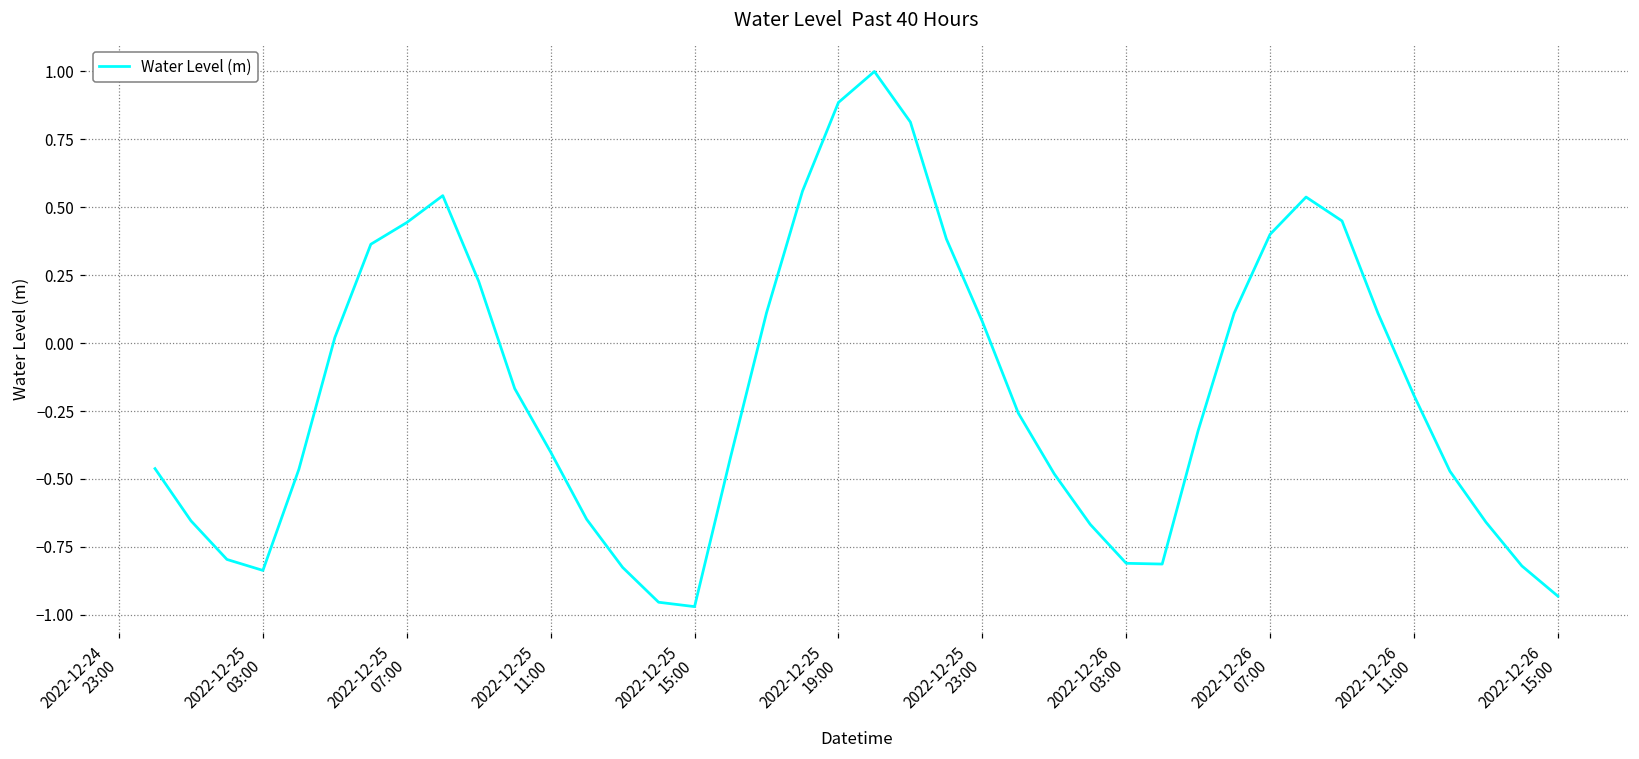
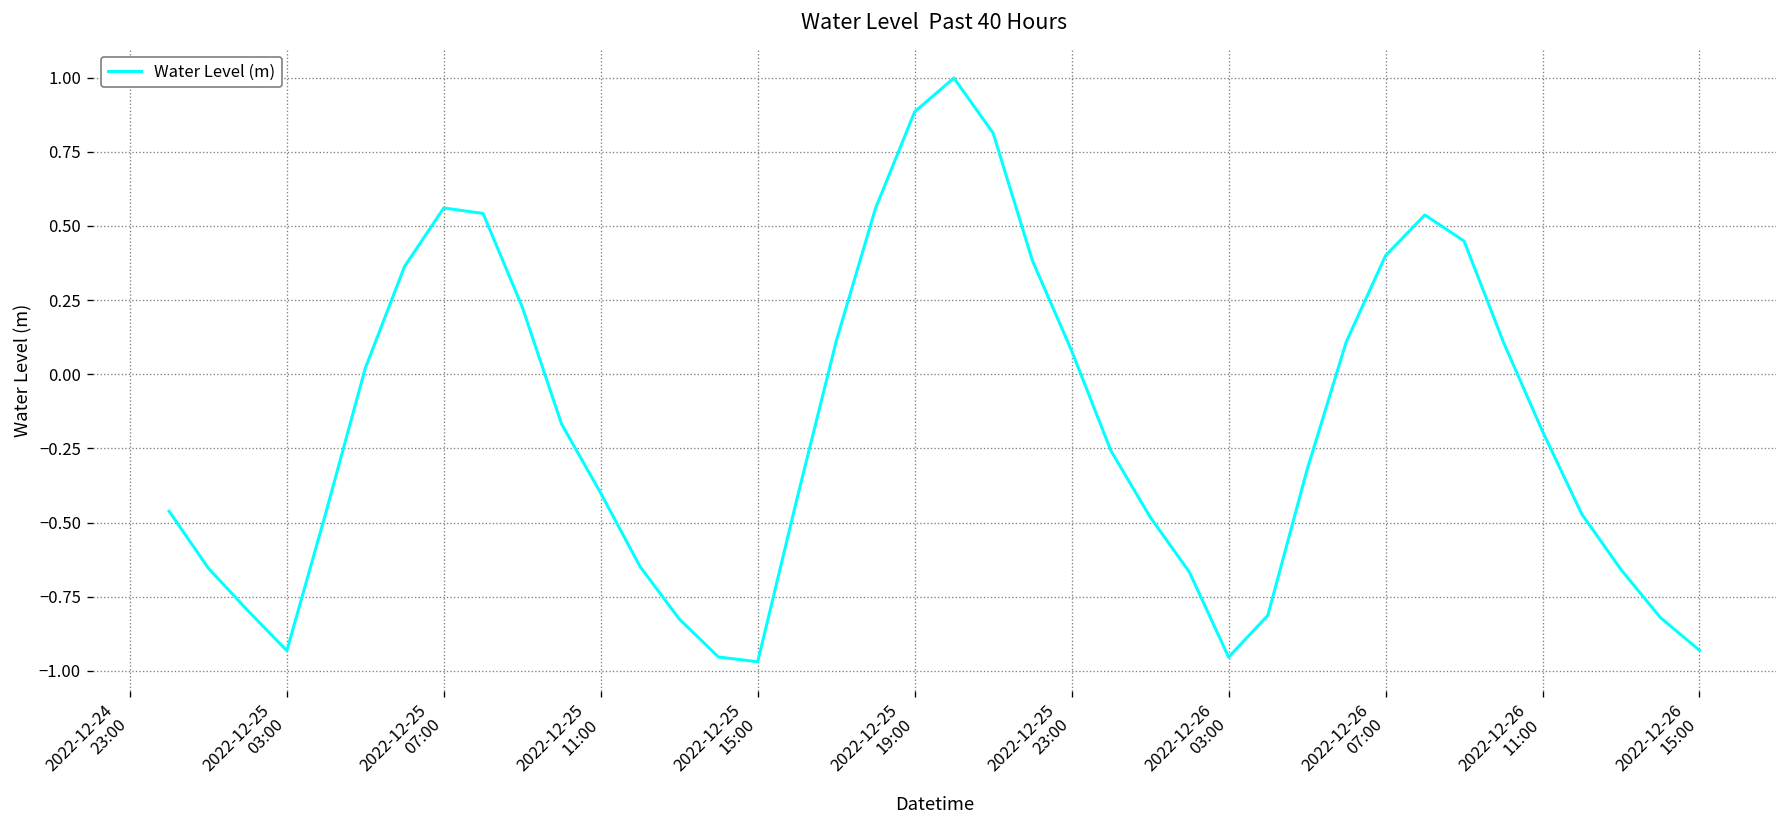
2022-12-25 03:00: -0.84 -> -0.93
2022-12-25 07:00: 0.44 -> 0.56
2022-12-26 03:00: -0.81 -> -0.95
